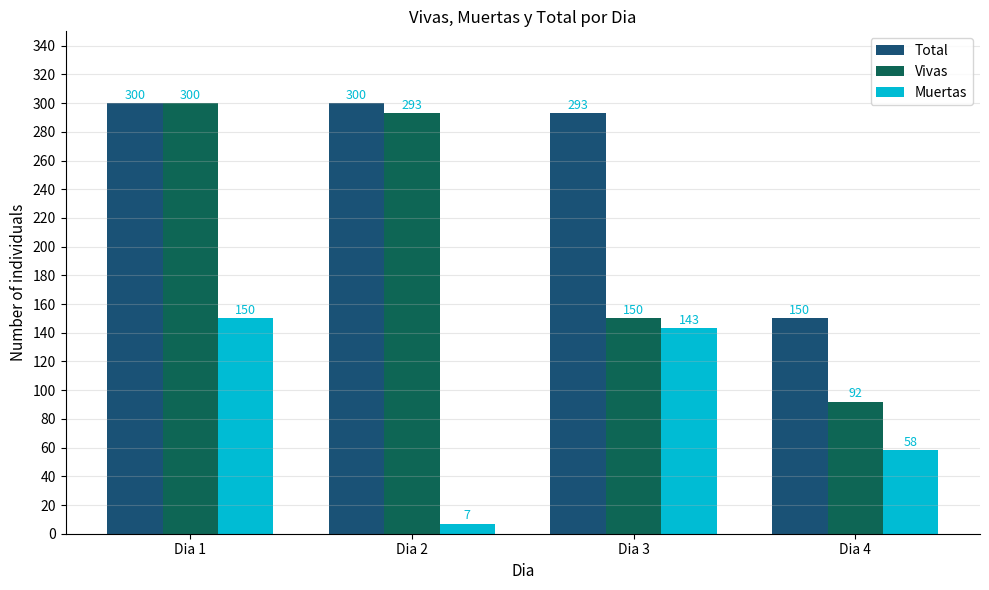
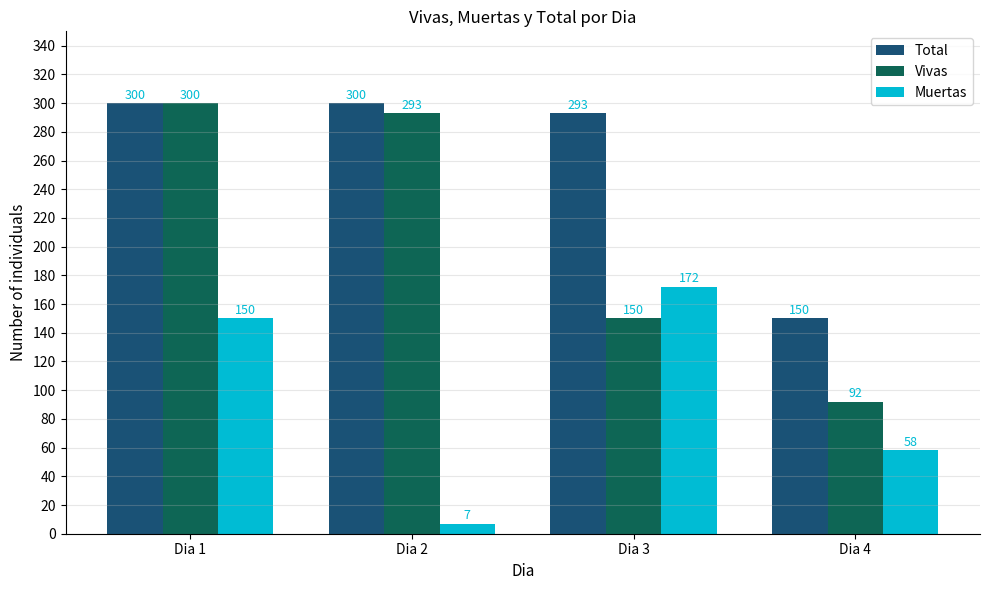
Muertas, Dia 3: 143 -> 172
